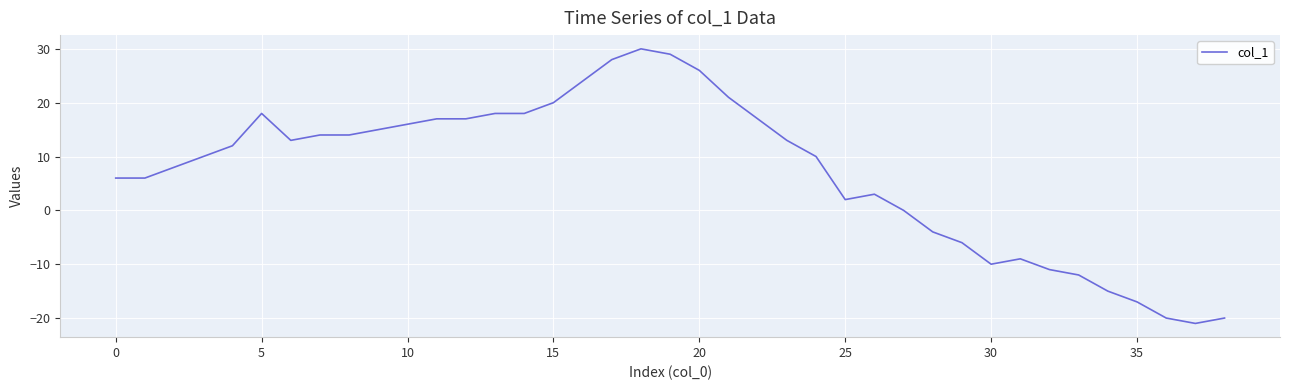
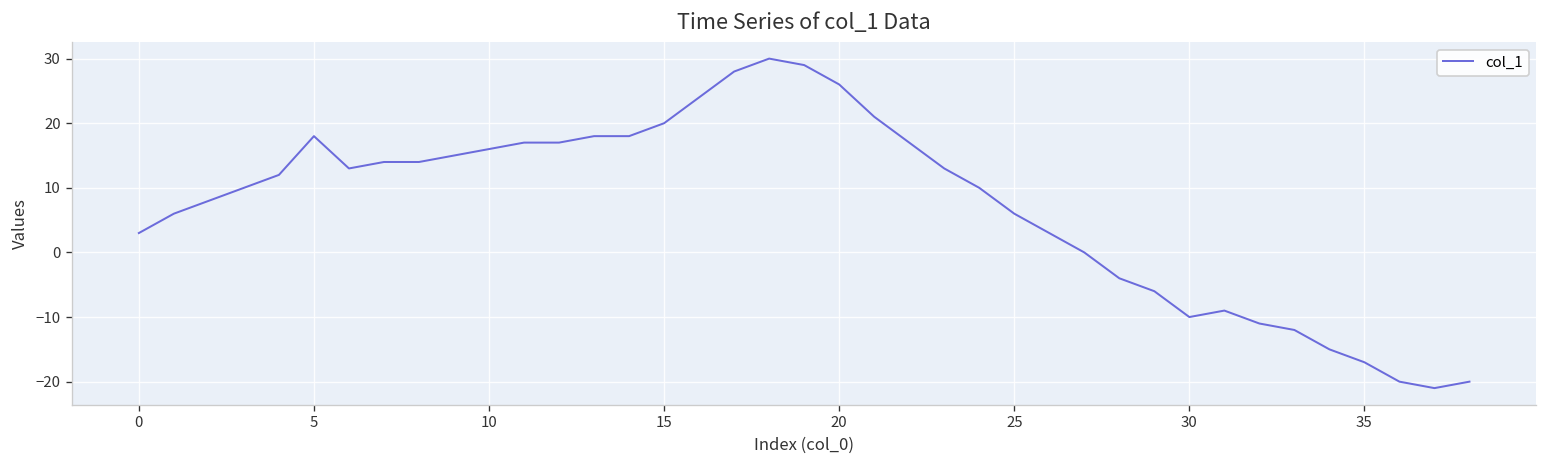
0: 6 -> 3
25: 2 -> 6
